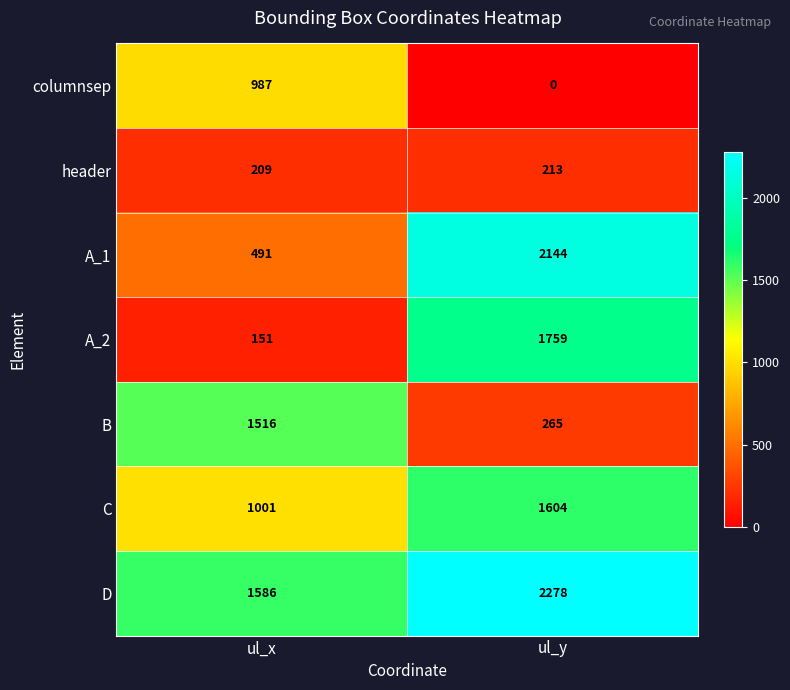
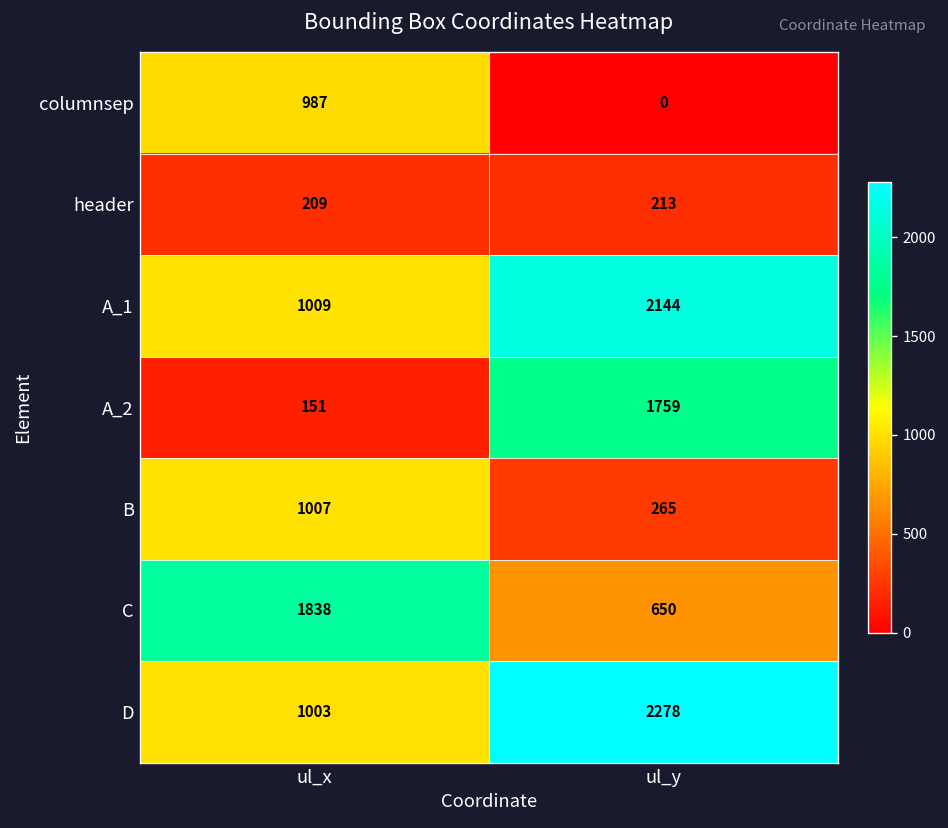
A_1, ul_x: 491 -> 1009
B, ul_x: 1516 -> 1007
C, ul_x: 1001 -> 1838
C, ul_y: 1604 -> 650
D, ul_x: 1586 -> 1003
